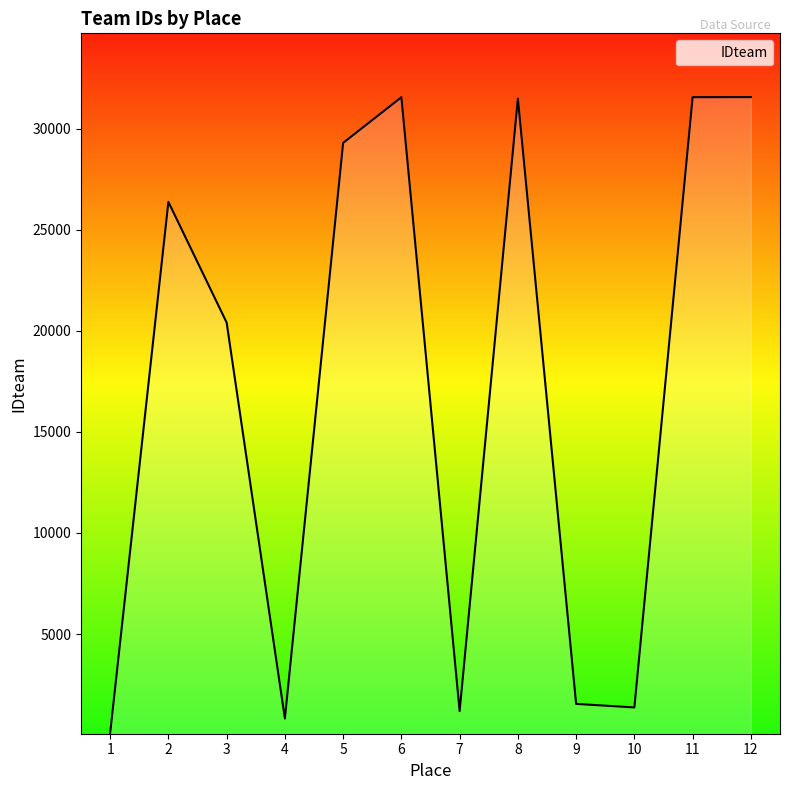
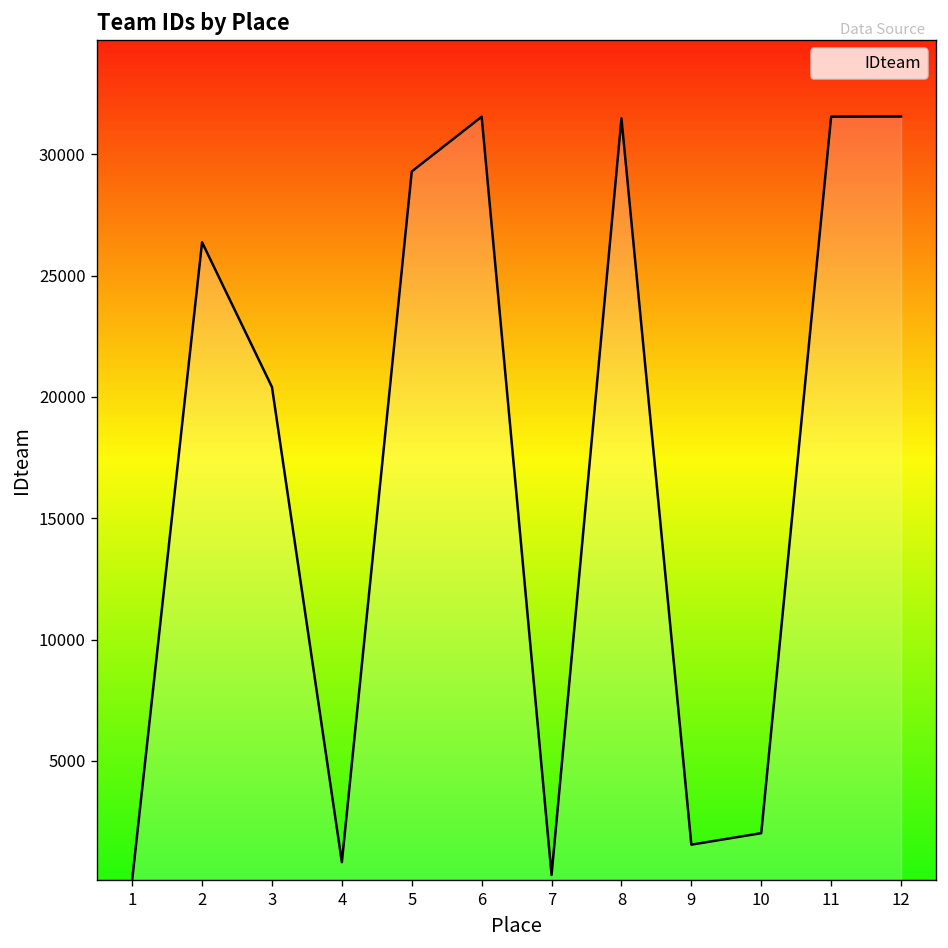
7: 1200 -> 300
10: 1400 -> 2000
